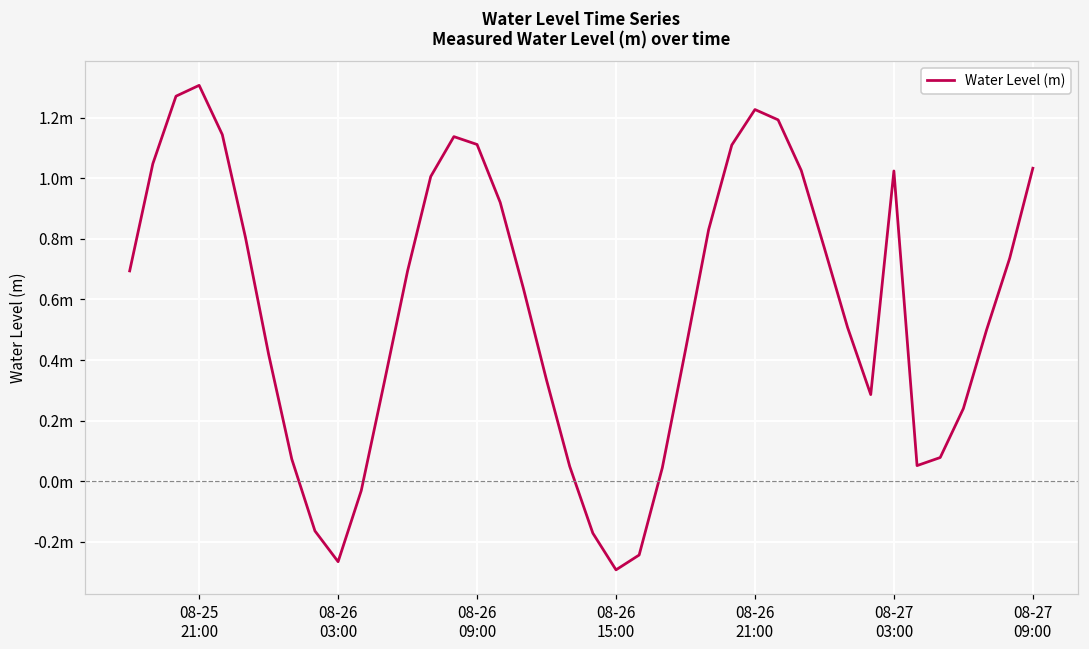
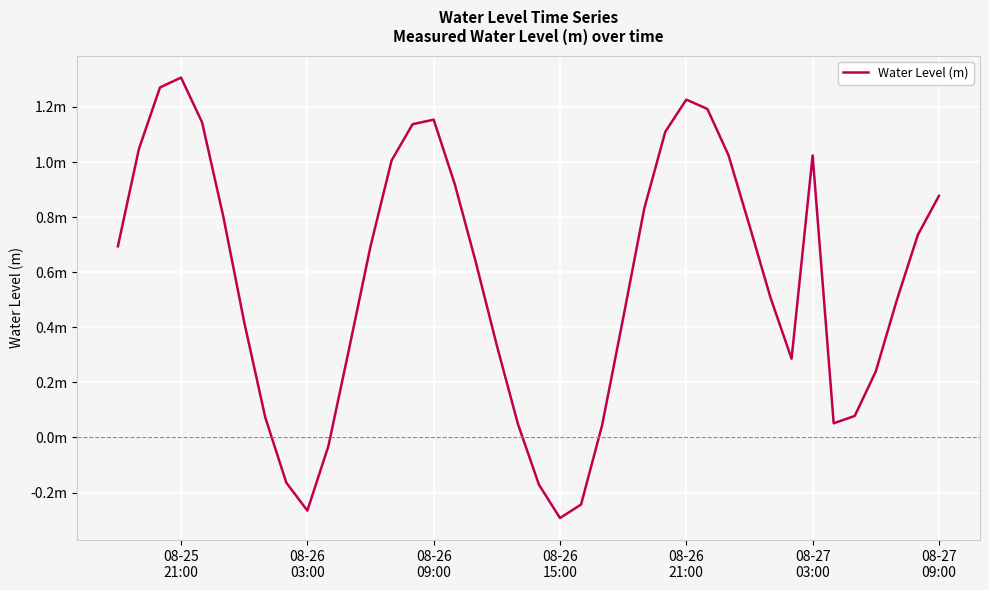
08-26 09:00: 1.11m -> 1.15m
08-27 09:00: 1.03m -> 0.88m
